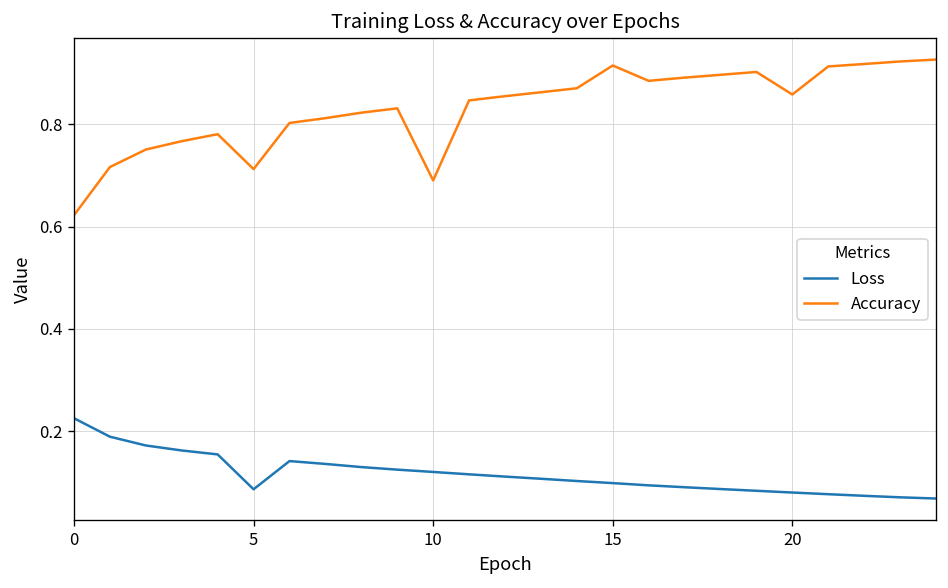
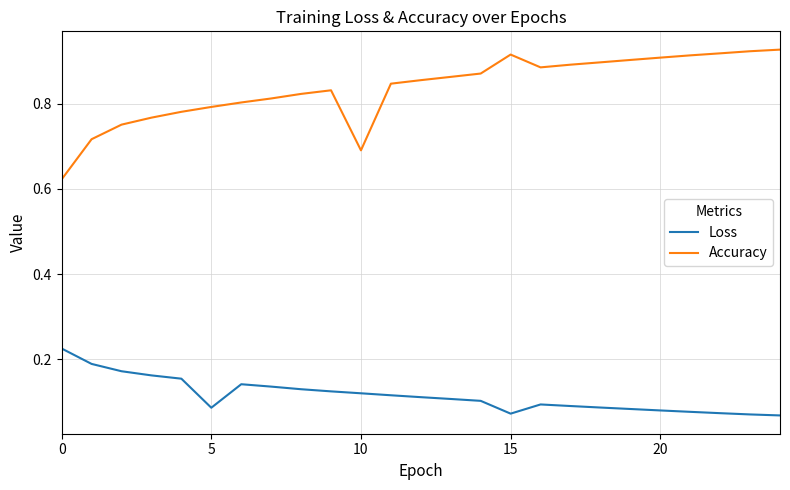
Accuracy, 5: 0.71 -> 0.79
Loss, 15: 0.10 -> 0.07
Accuracy, 20: 0.86 -> 0.91
